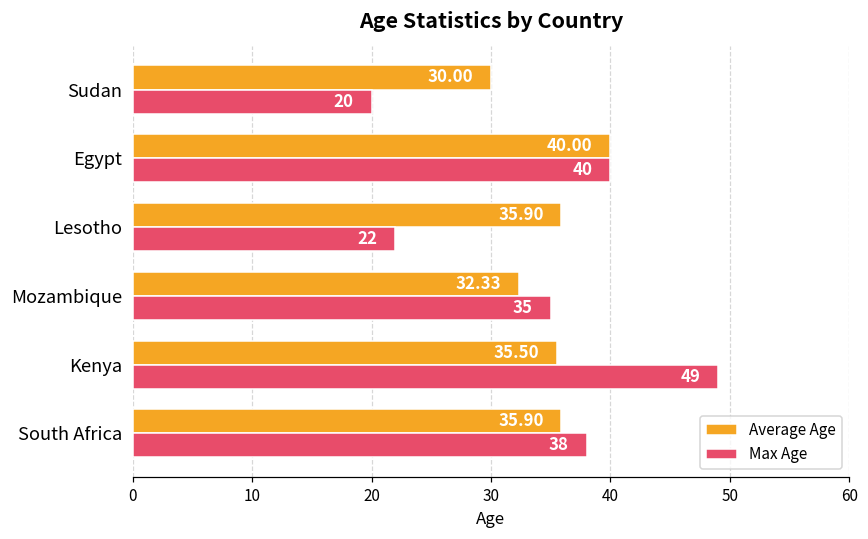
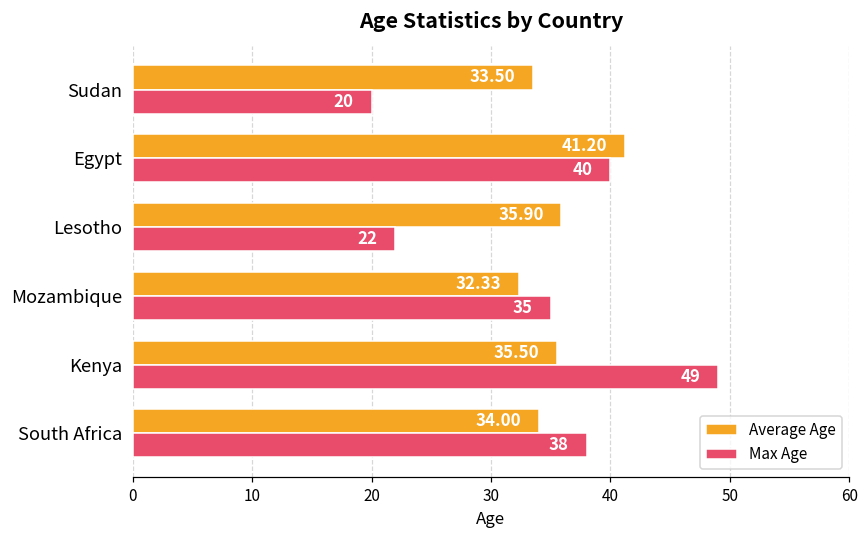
Average Age, Sudan: 30.00 -> 33.50
Average Age, Egypt: 40.00 -> 41.20
Average Age, South Africa: 35.90 -> 34.00
